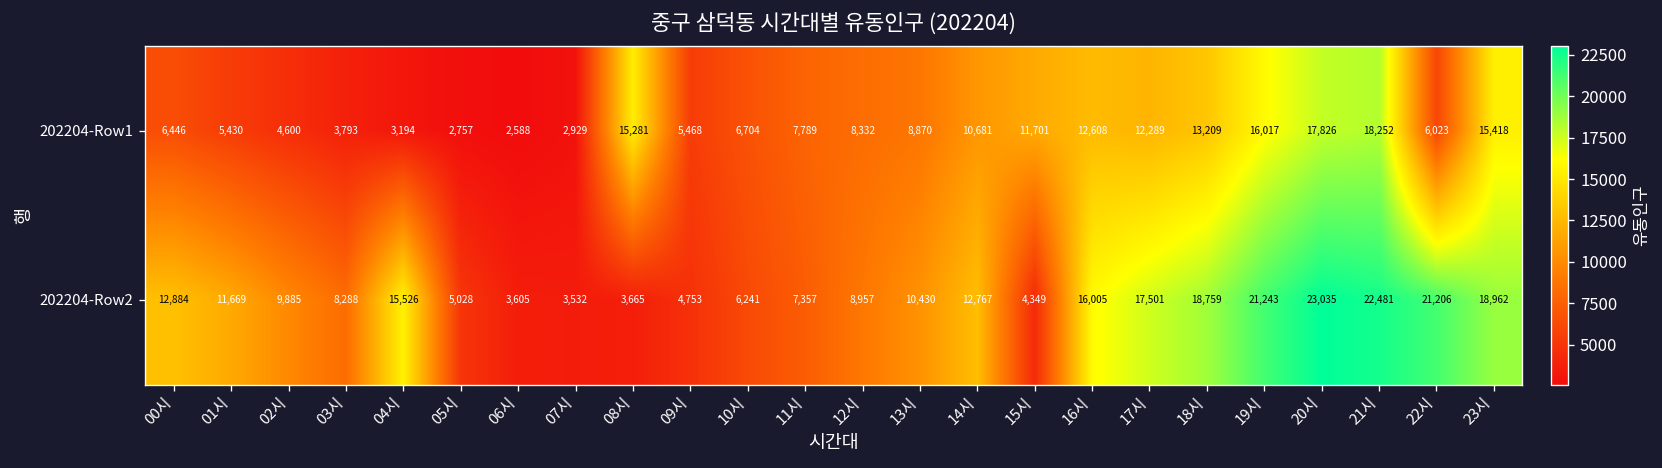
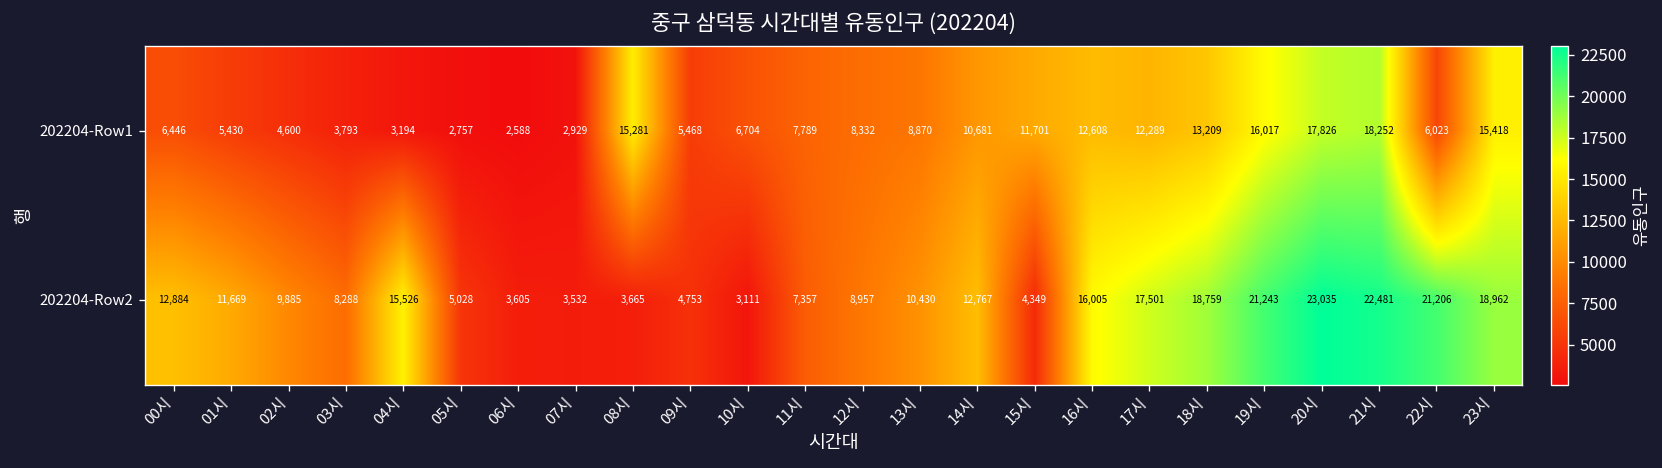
202204-Row2, 10시: 6,241 -> 3,111
